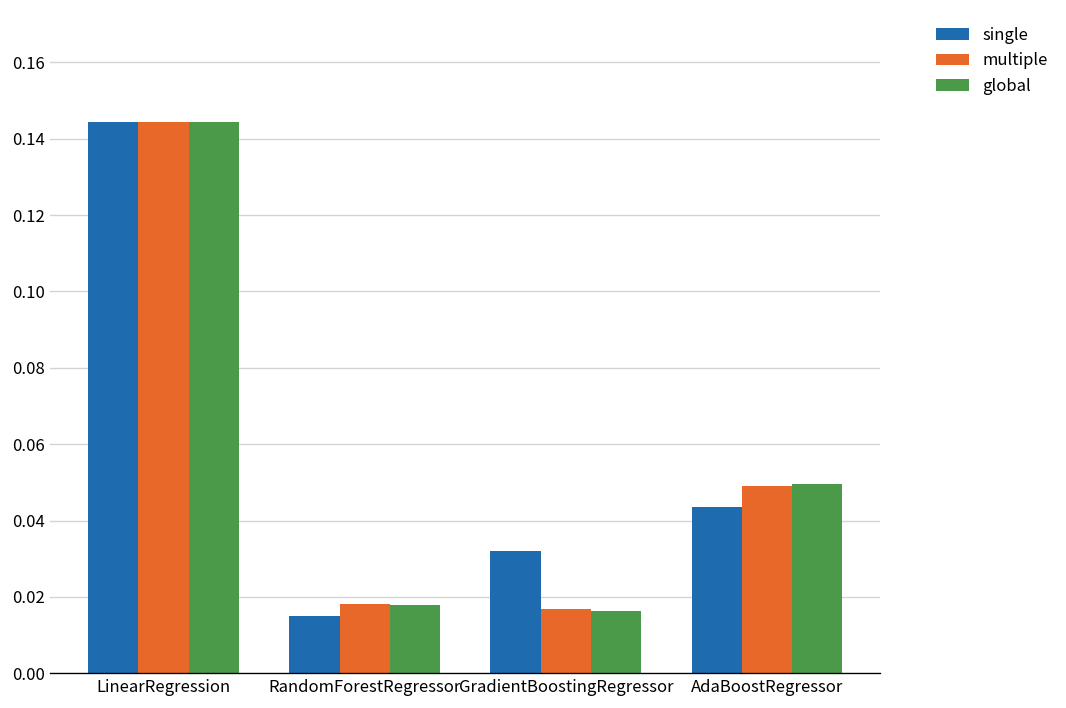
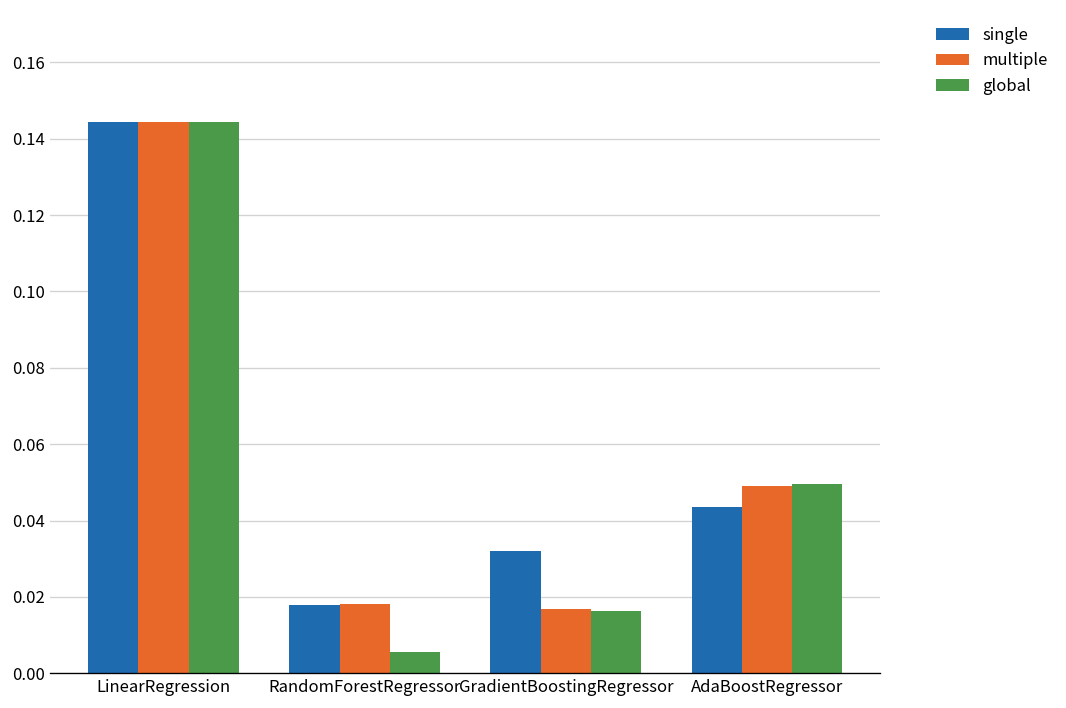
single, RandomForestRegressor: 0.015 -> 0.018
global, RandomForestRegressor: 0.018 -> 0.006
